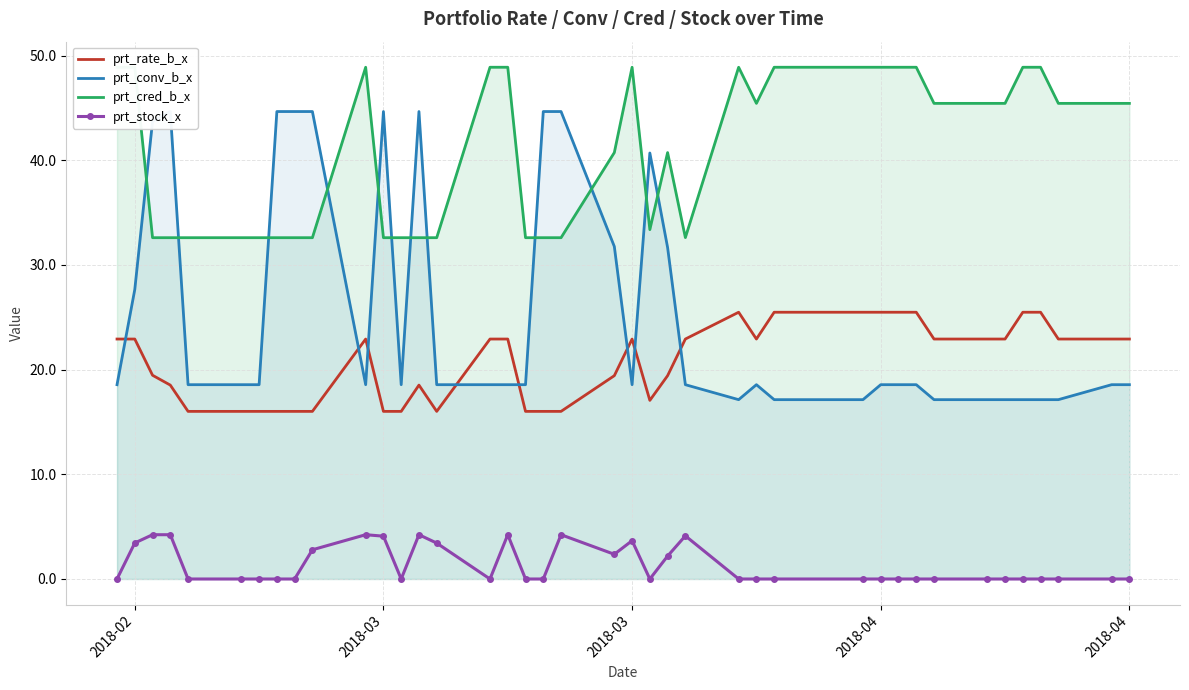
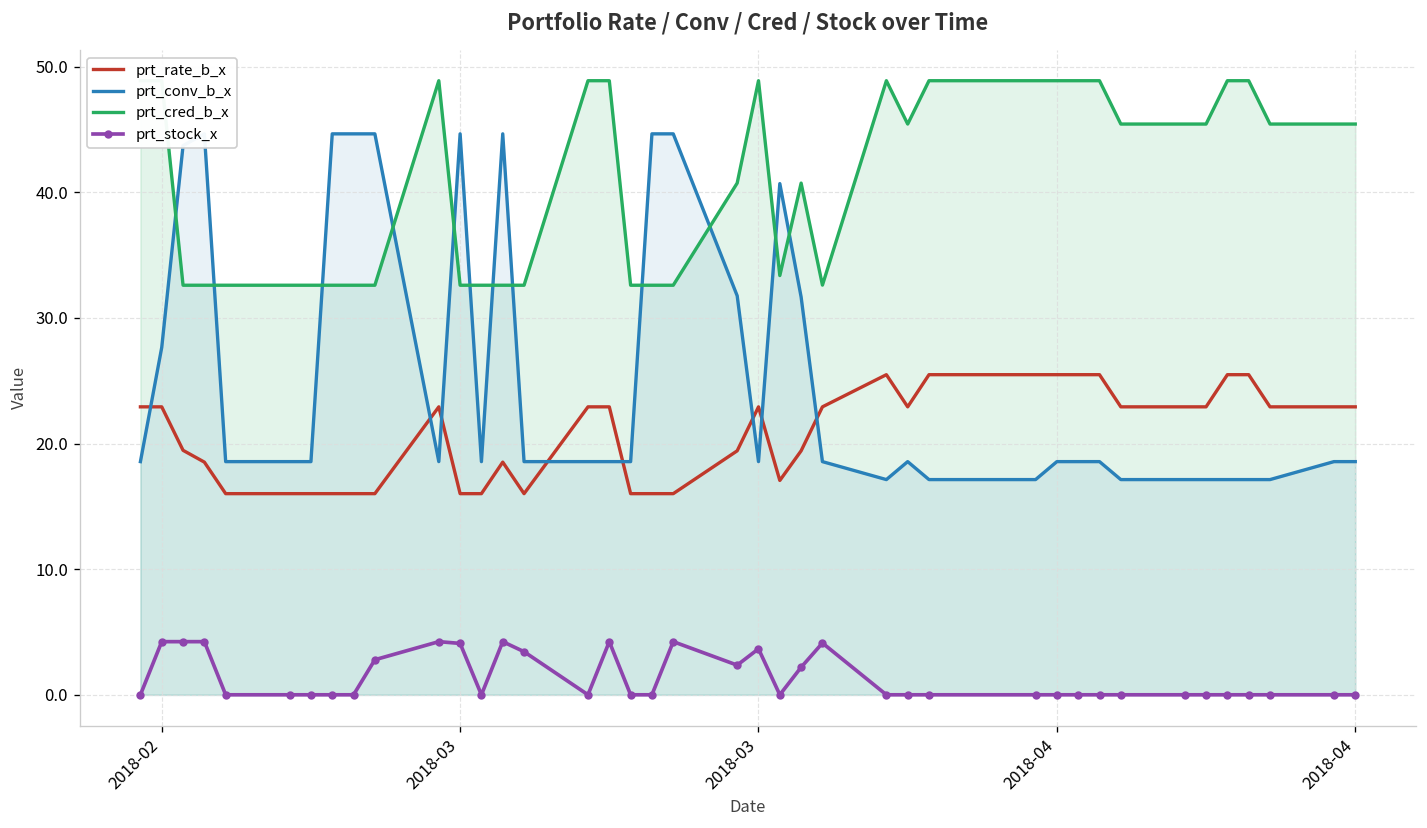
prt_stock_x, 2018-02: 3.4 -> 4.2
